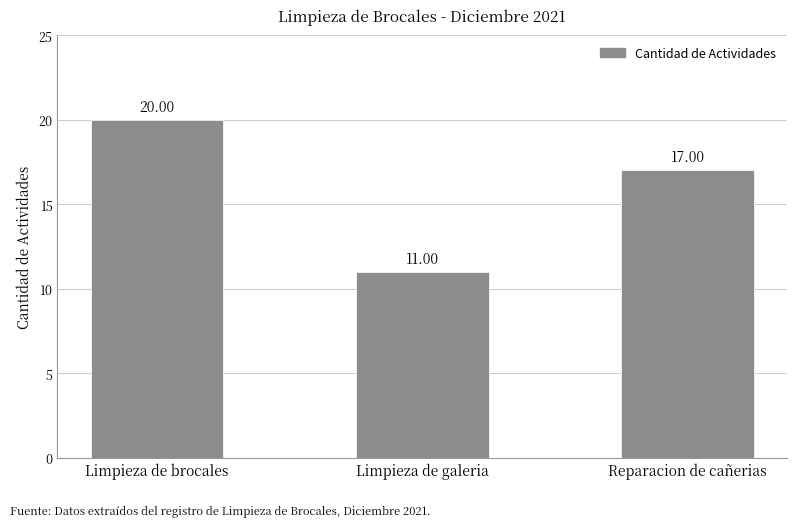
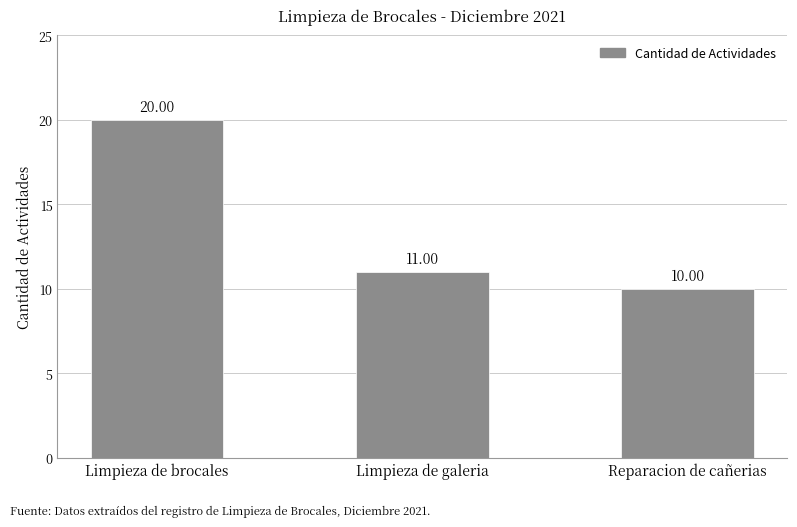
Reparacion de cañerias: 17.00 -> 10.00
